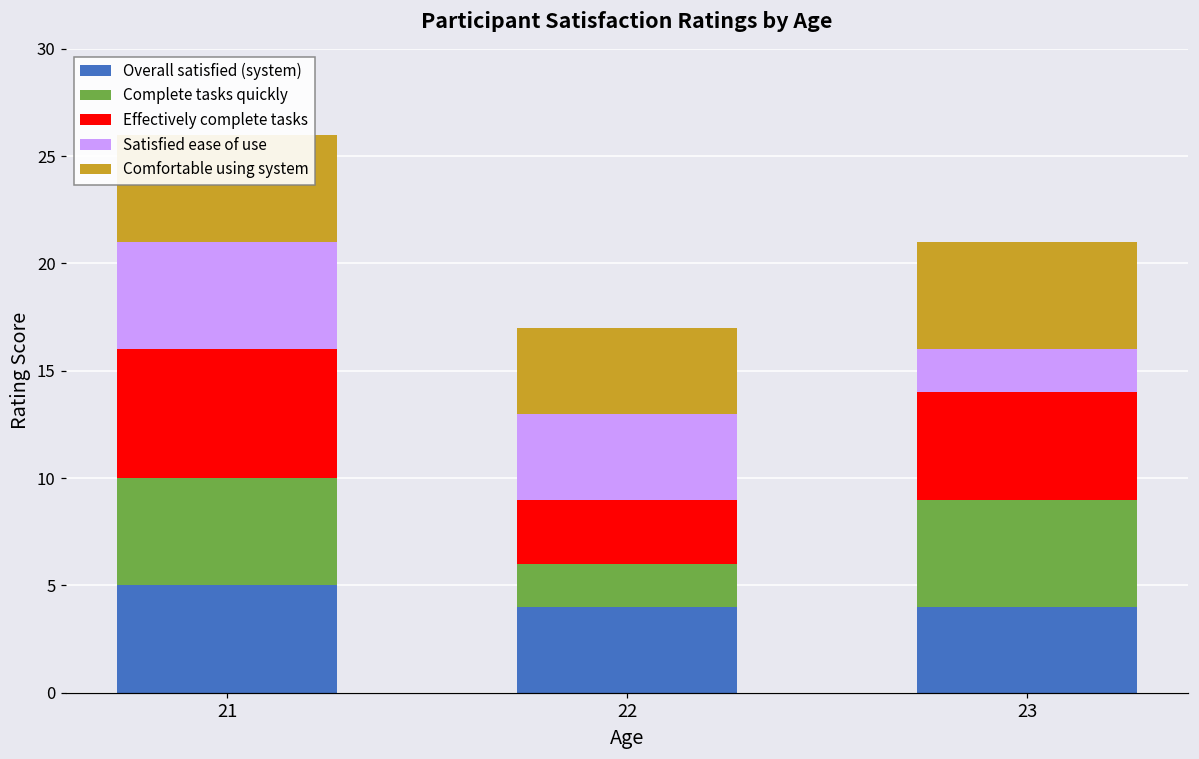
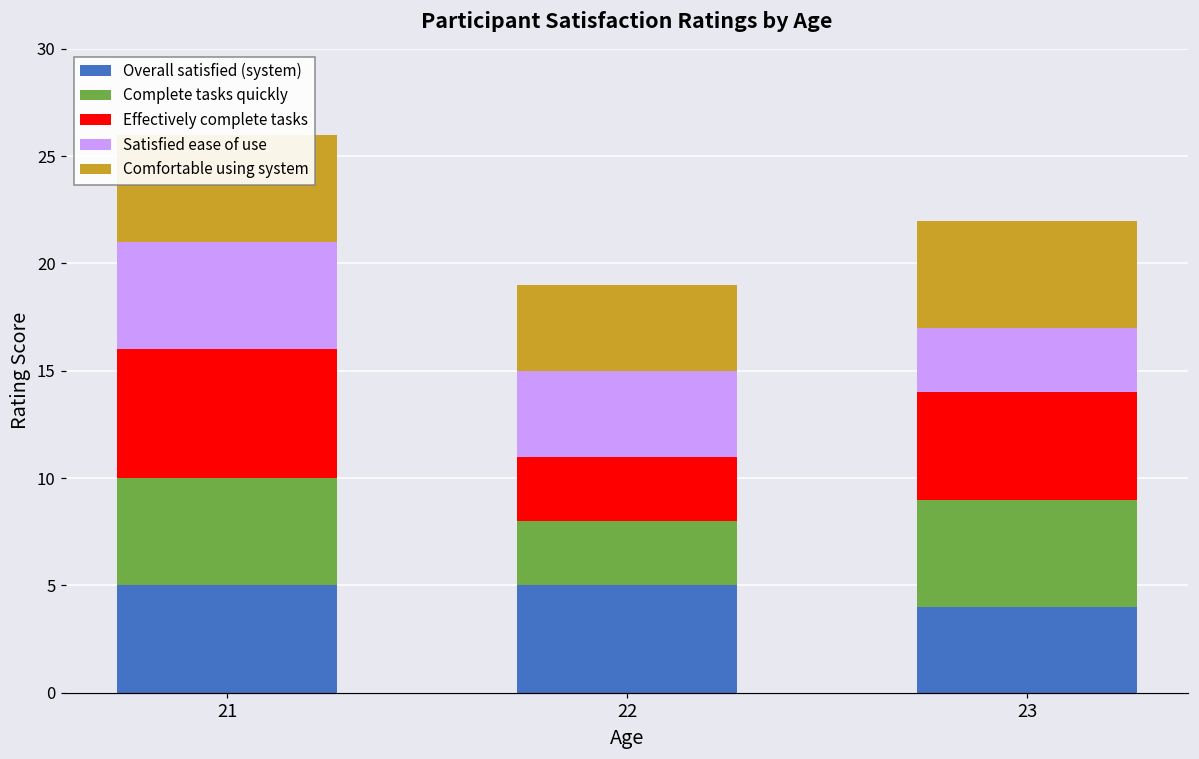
Overall satisfied (system), 22: 4 -> 5
Complete tasks quickly, 22: 2 -> 3
Satisfied ease of use, 23: 2 -> 3
